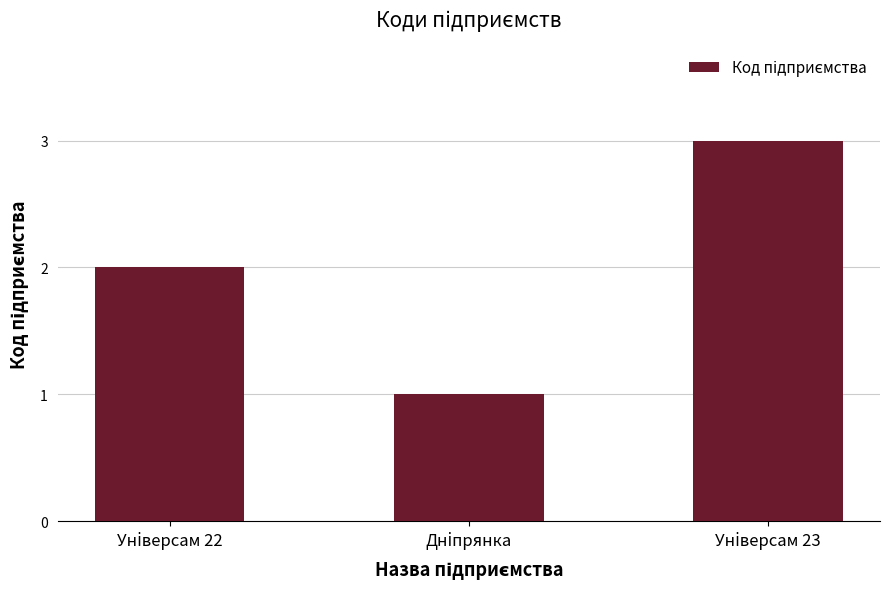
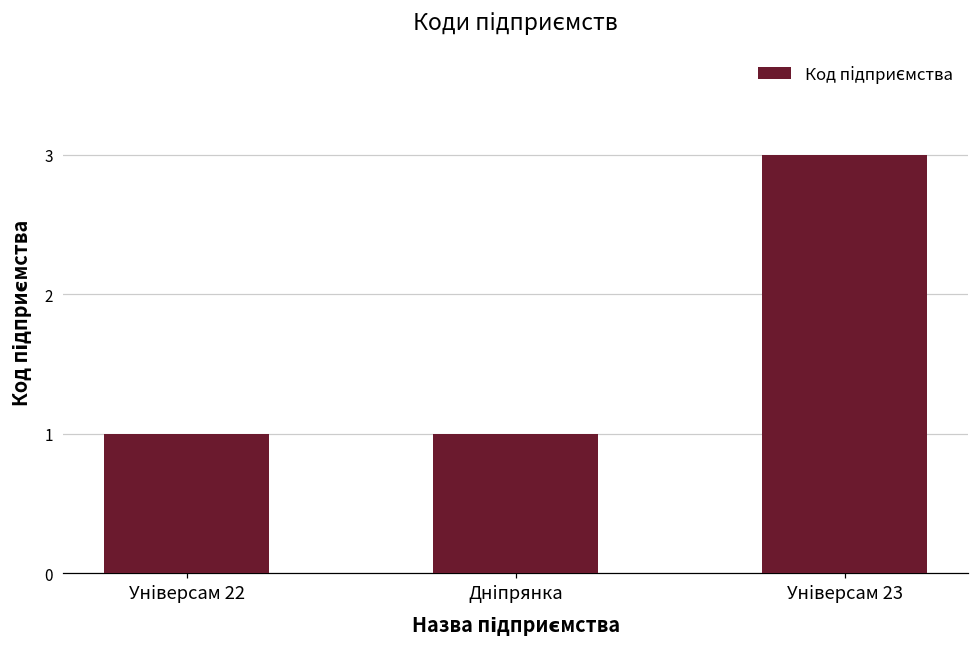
Універсам 22: 2 -> 1
